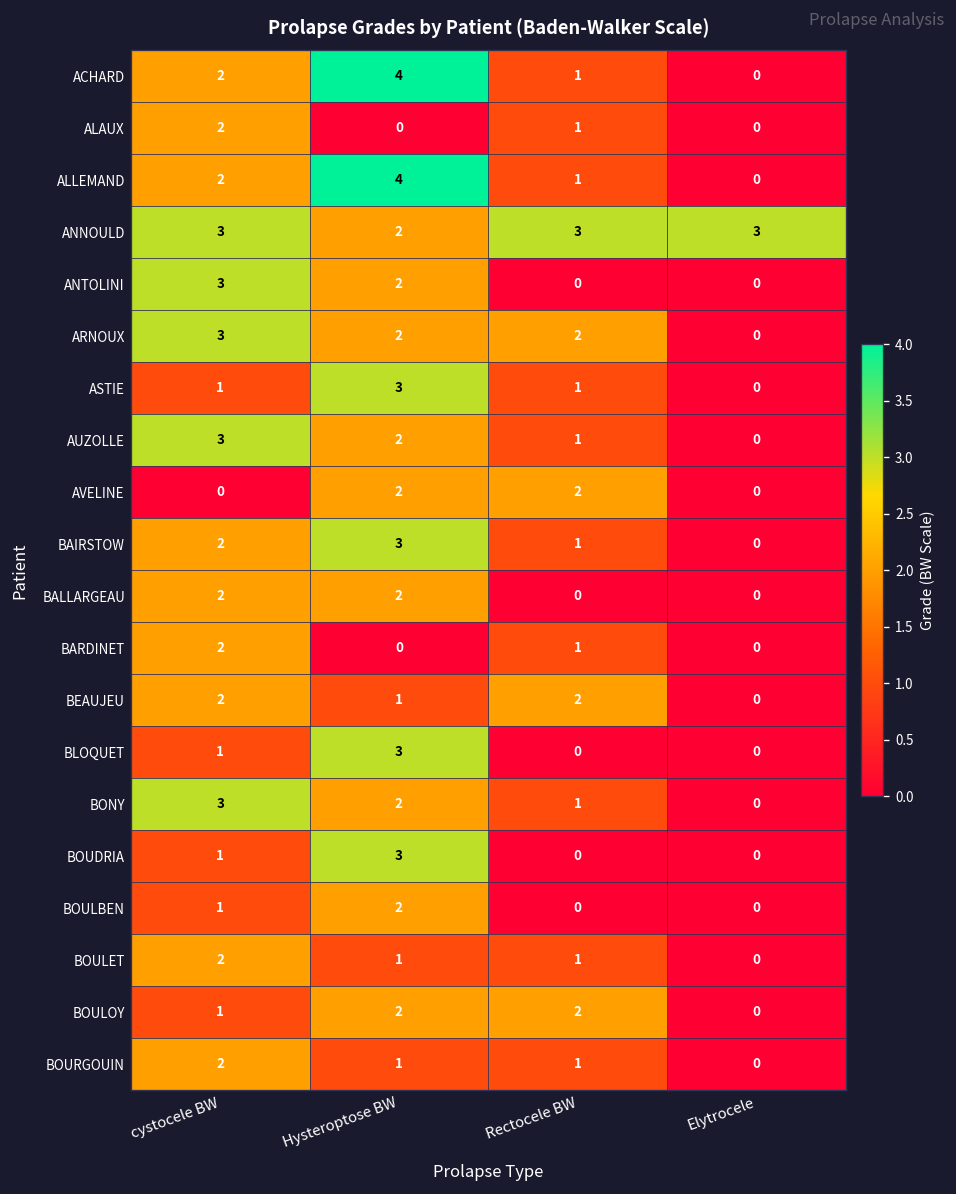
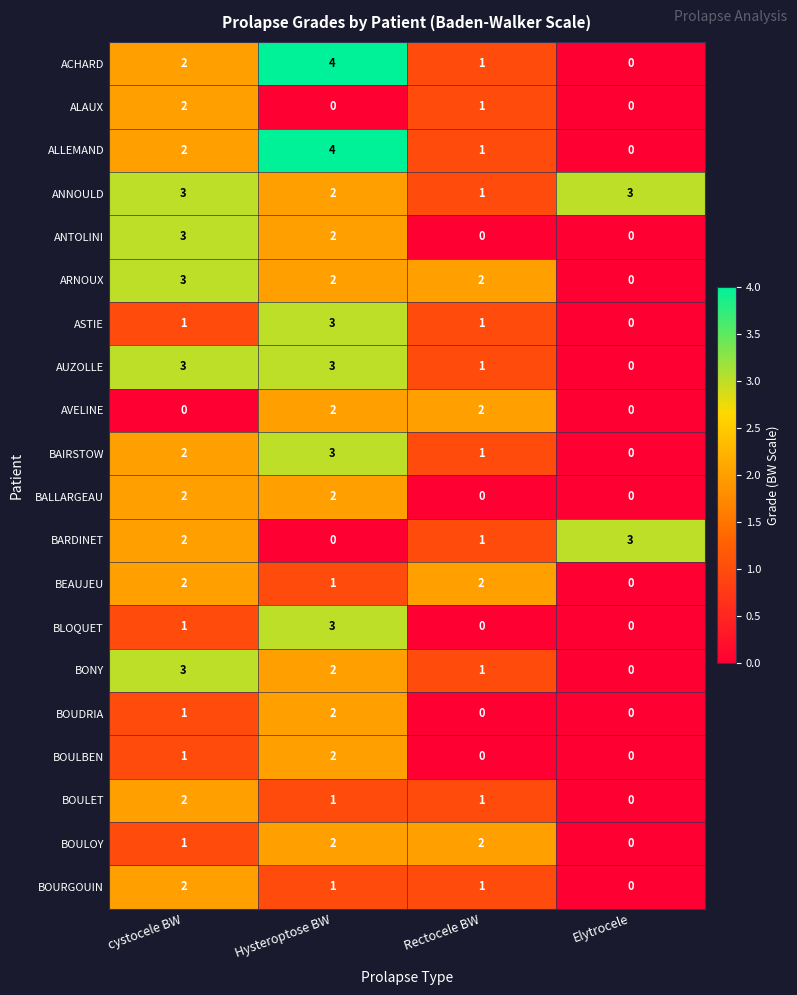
ANNOULD, Rectocele BW: 3 -> 1
AUZOLLE, Hysteroptose BW: 2 -> 3
BARDINET, Elytrocele: 0 -> 3
BOUDRIA, Hysteroptose BW: 3 -> 2
